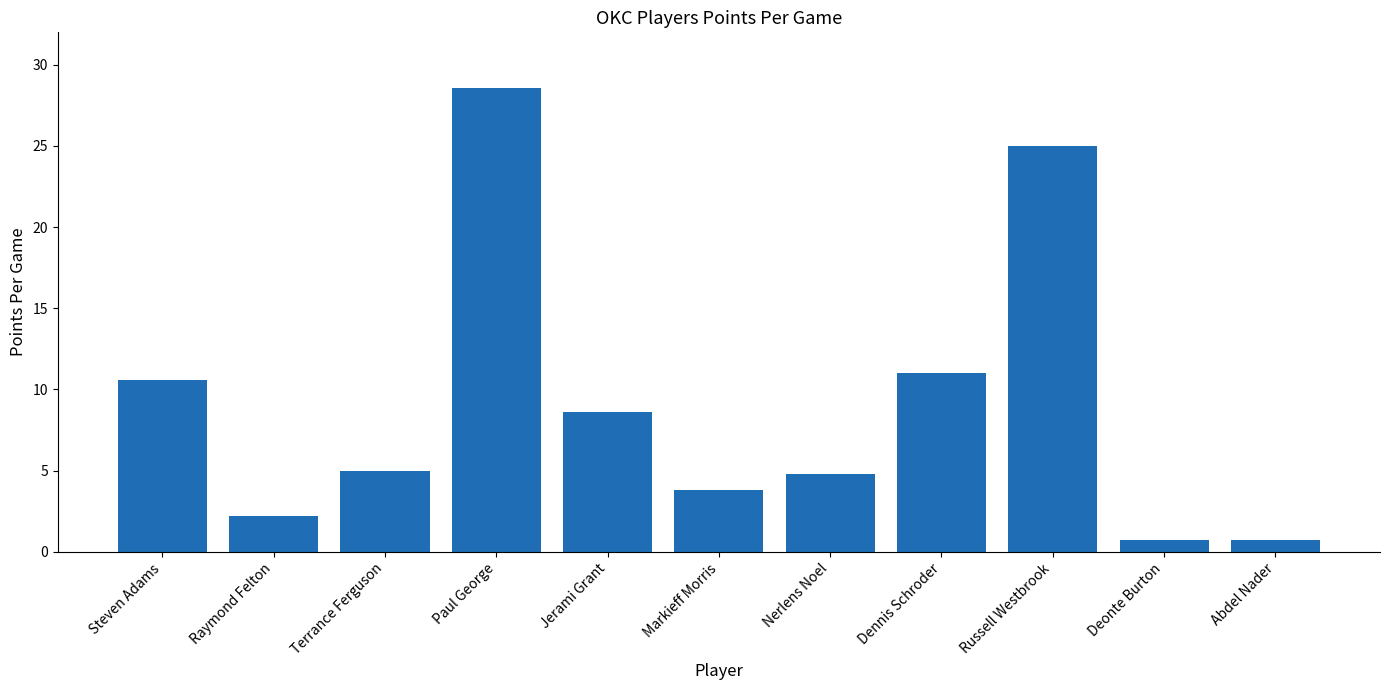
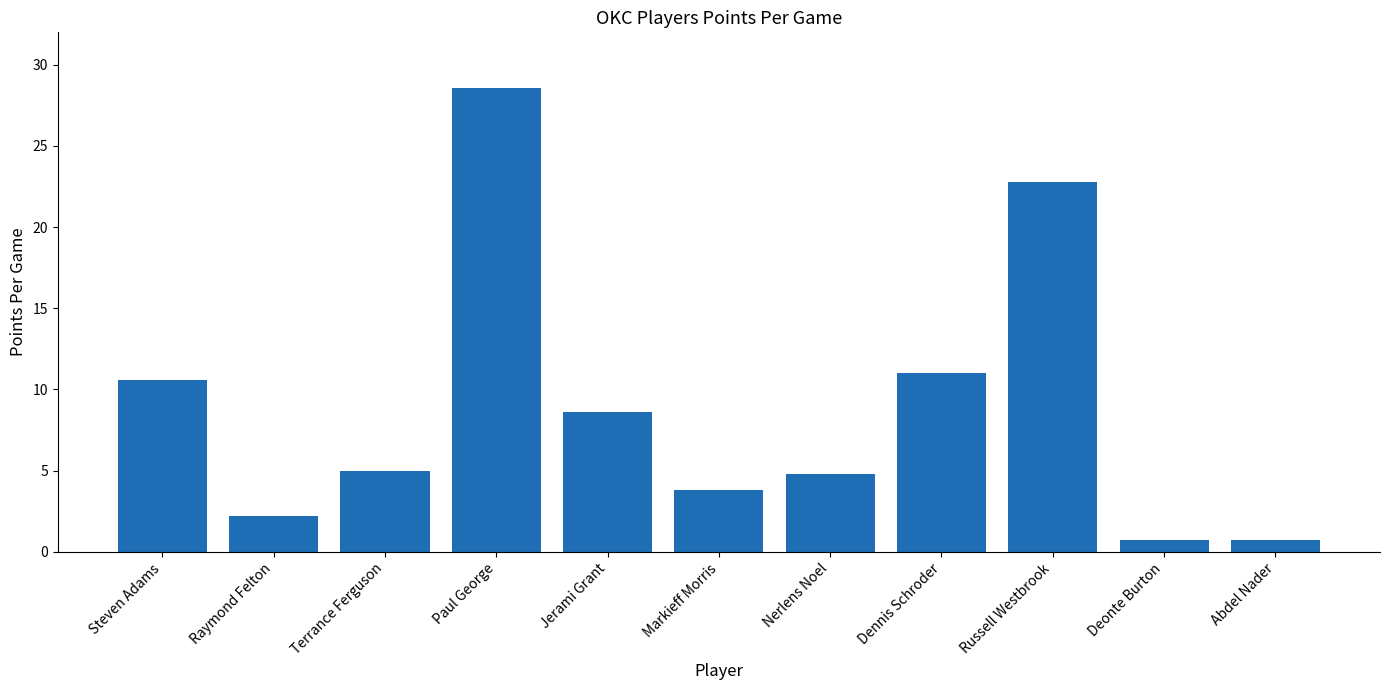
Russell Westbrook: 25.0 -> 22.8
